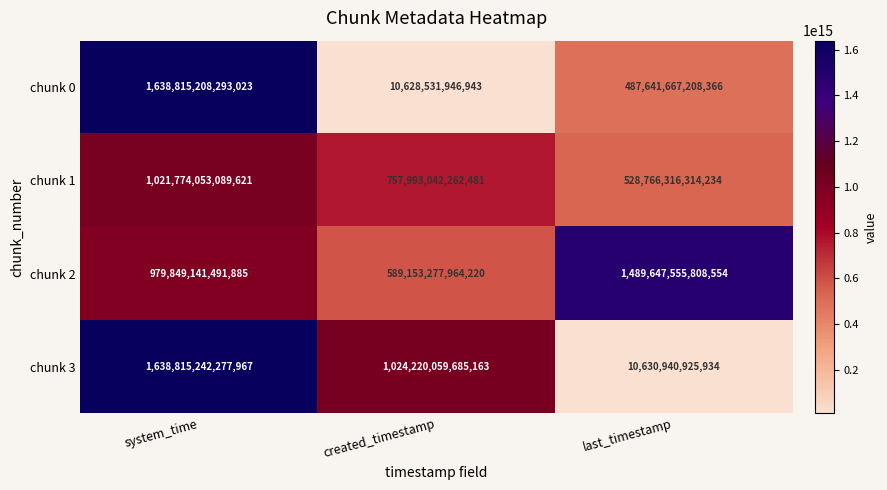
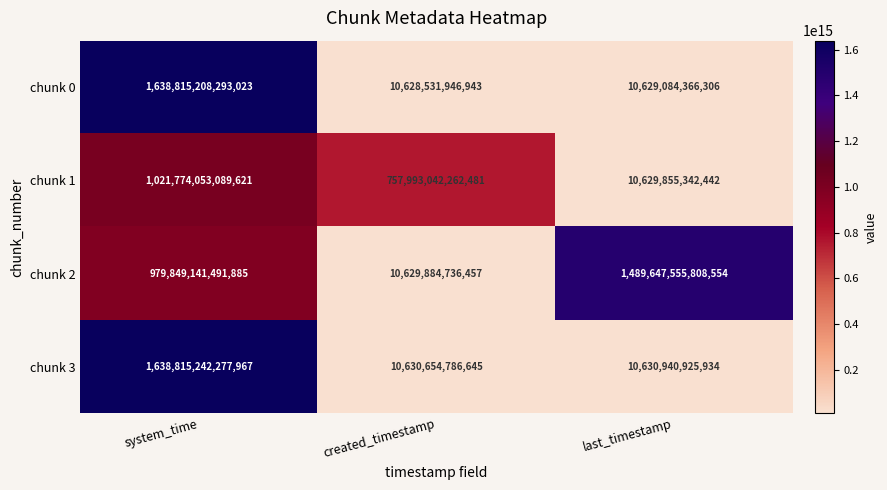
chunk 0, last_timestamp: 487,641,667,208,366 -> 10,629,084,366,306
chunk 1, last_timestamp: 528,766,316,314,234 -> 10,629,855,342,442
chunk 2, created_timestamp: 589,153,277,964,220 -> 10,629,884,736,457
chunk 3, created_timestamp: 1,024,220,059,685,163 -> 10,630,654,786,645
